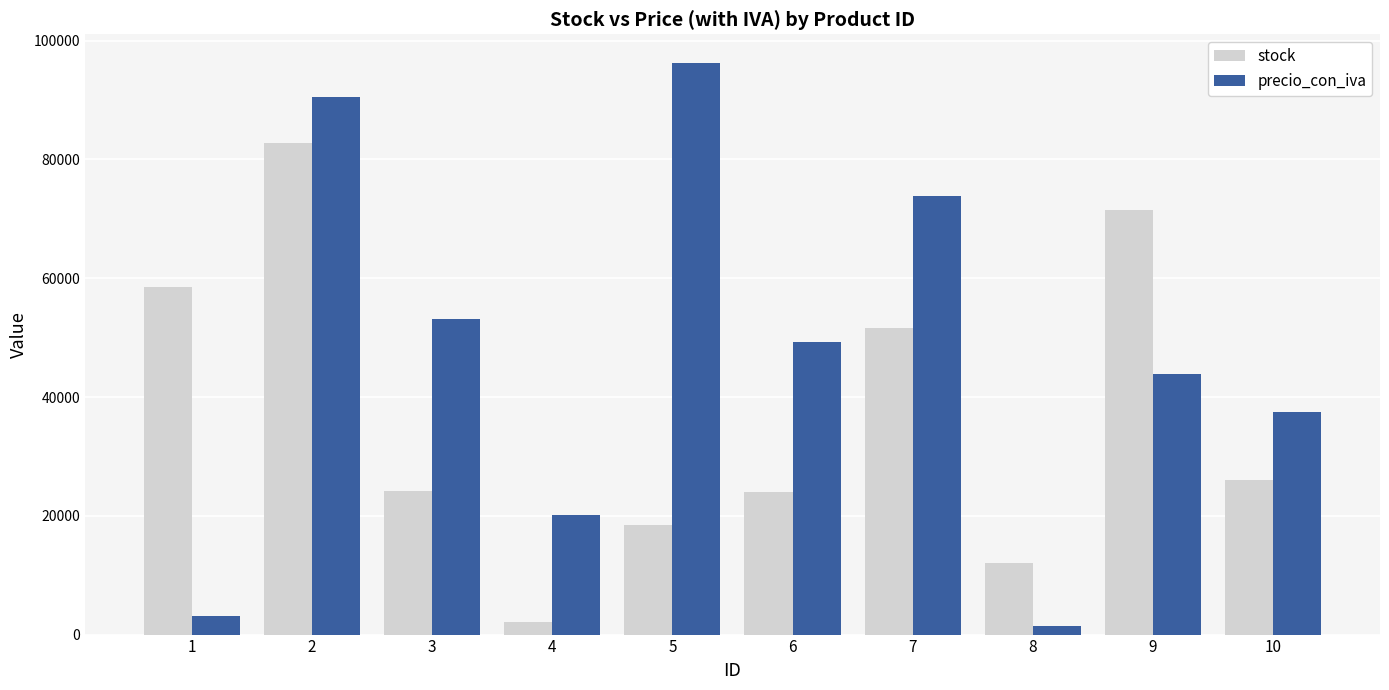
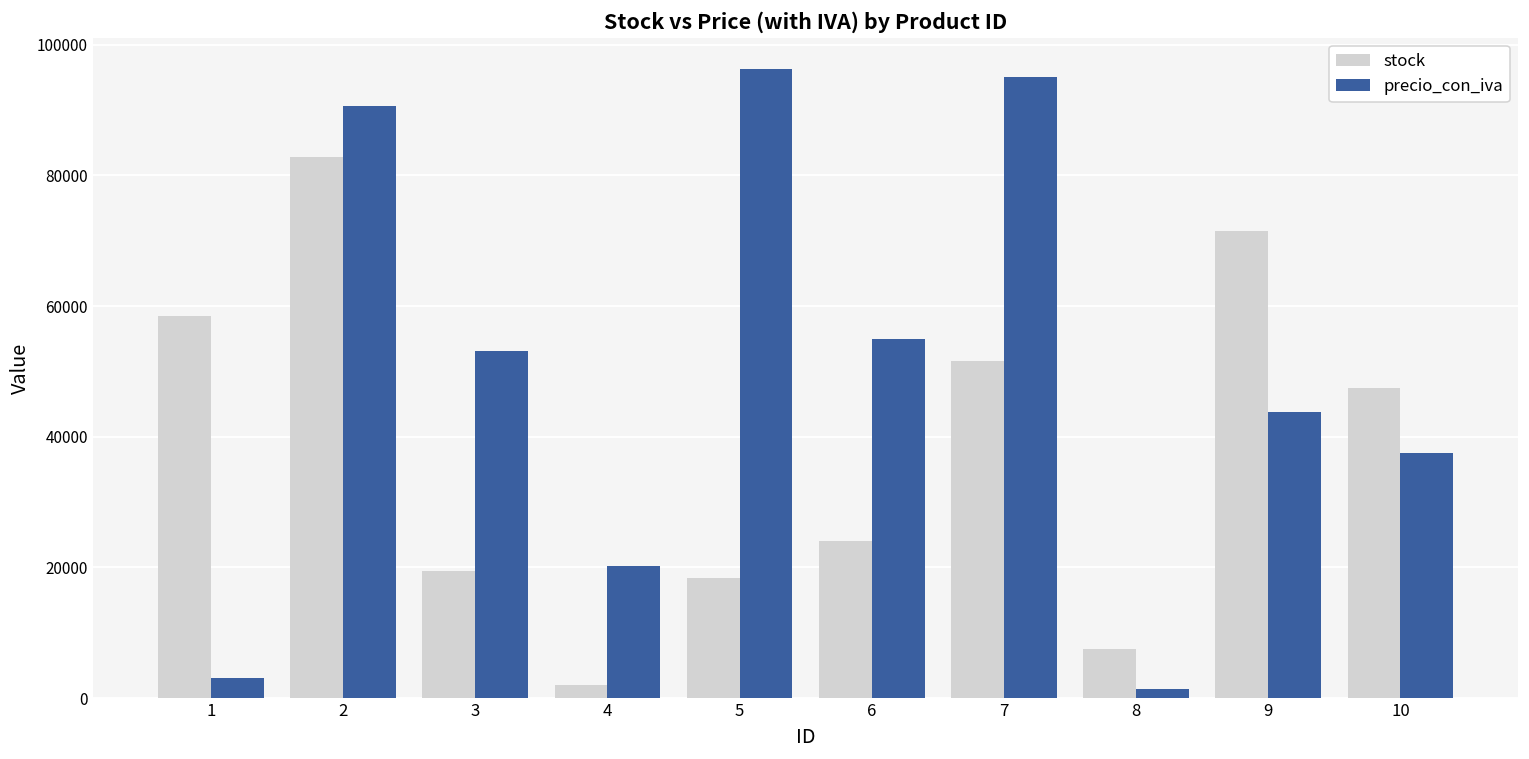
stock, 3: 24000 -> 19000
precio_con_iva, 6: 49000 -> 55000
precio_con_iva, 7: 74000 -> 95000
stock, 8: 12000 -> 8000
stock, 10: 26000 -> 47000
